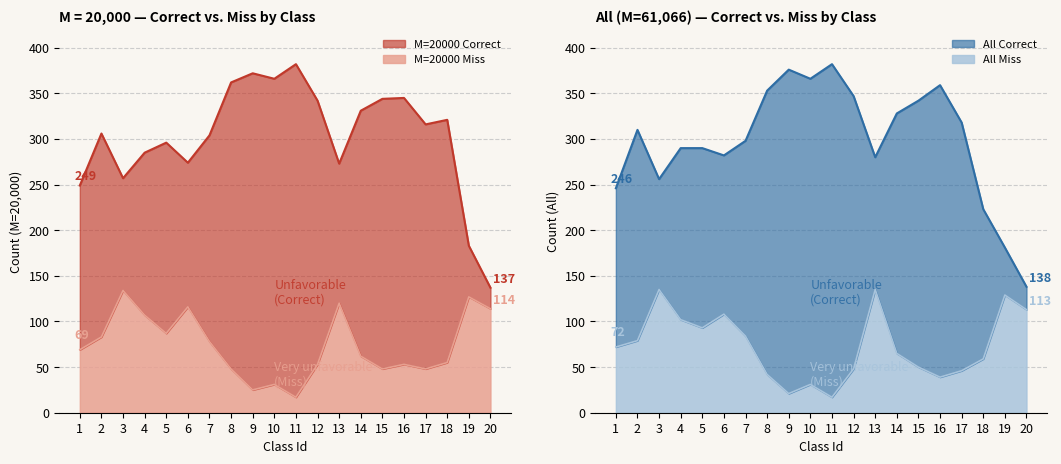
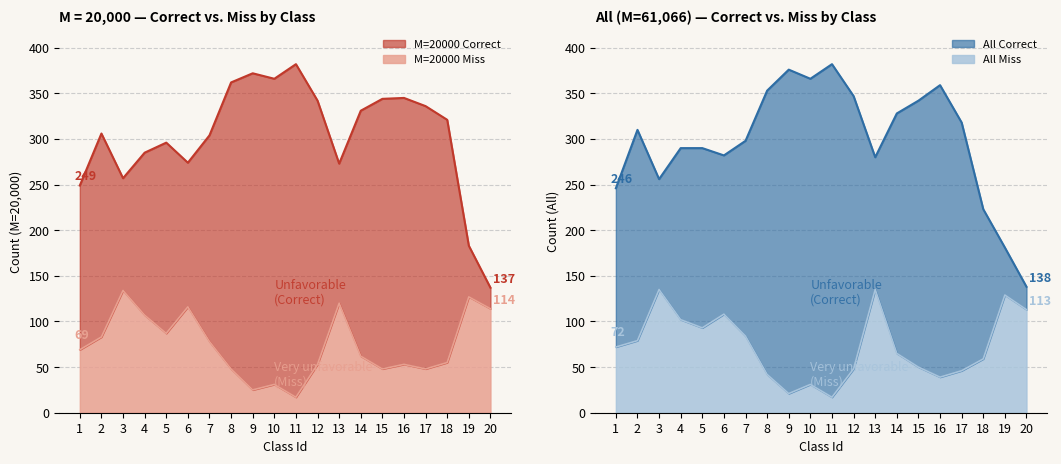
M = 20,000 — Correct vs. Miss by Class, M=20000 Correct, 17: 320 -> 340
